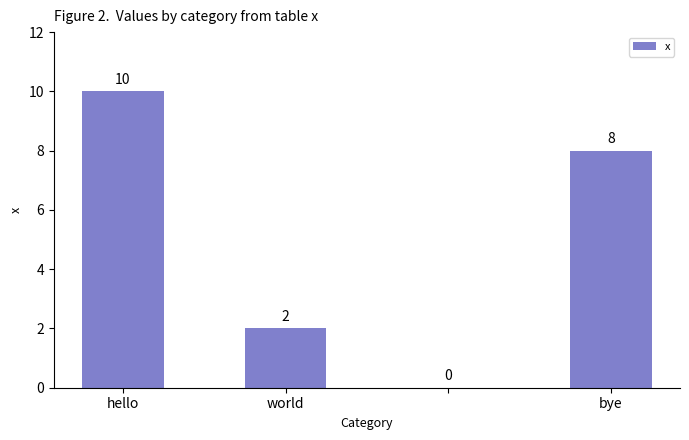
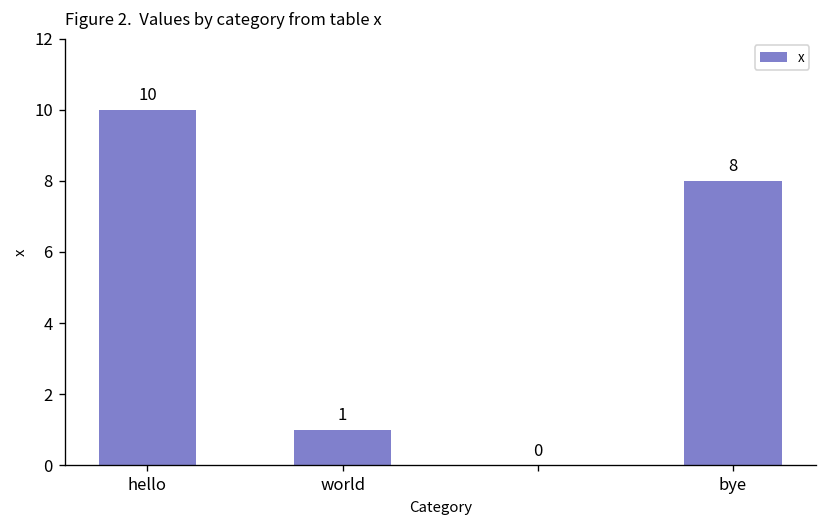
world: 2 -> 1
